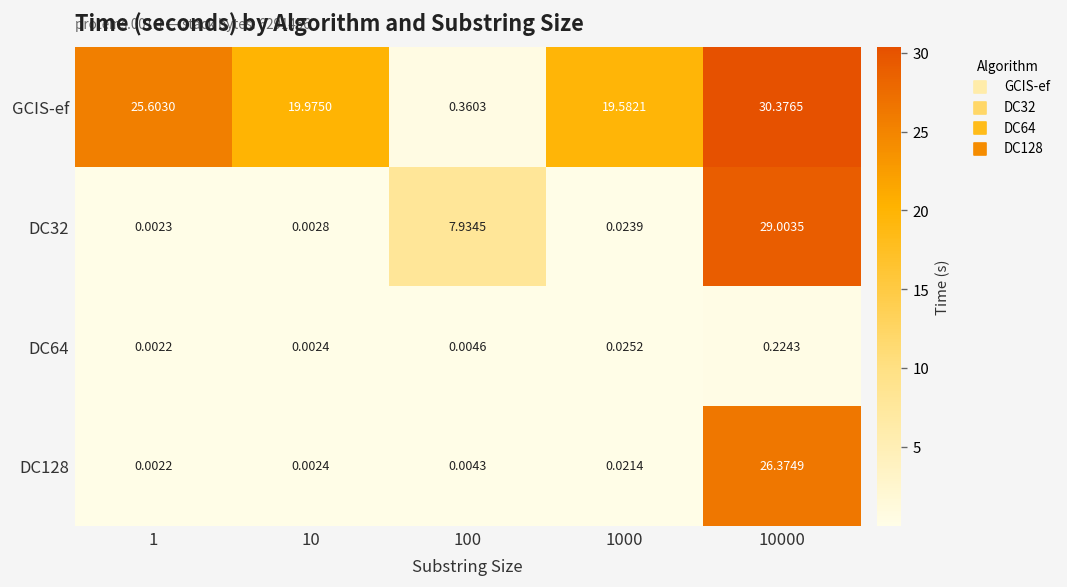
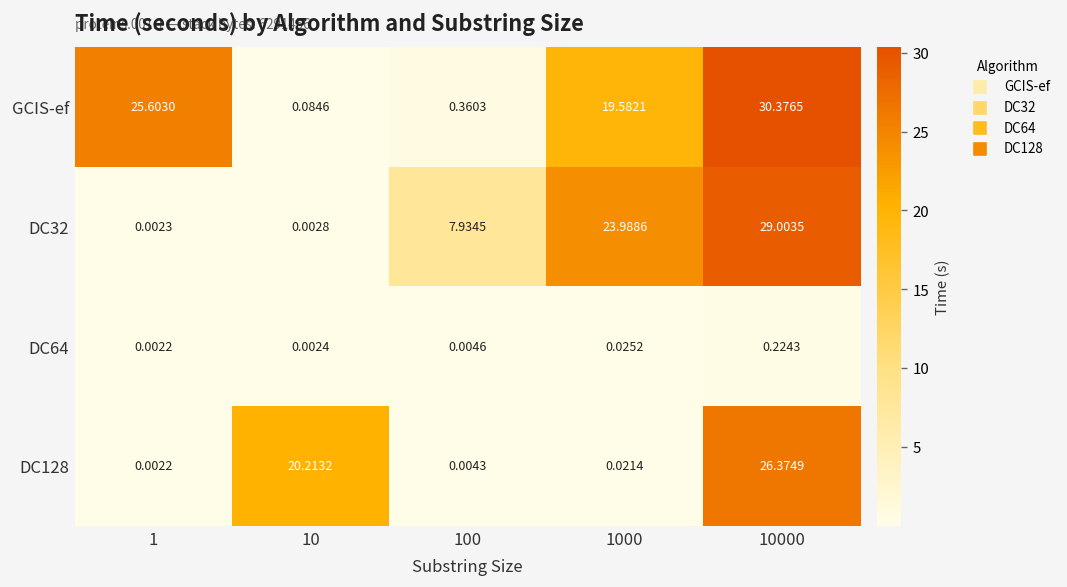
GCIS-ef, 10: 19.9750 -> 0.0846
DC32, 1000: 0.0239 -> 23.9886
DC128, 10: 0.0024 -> 20.2132
